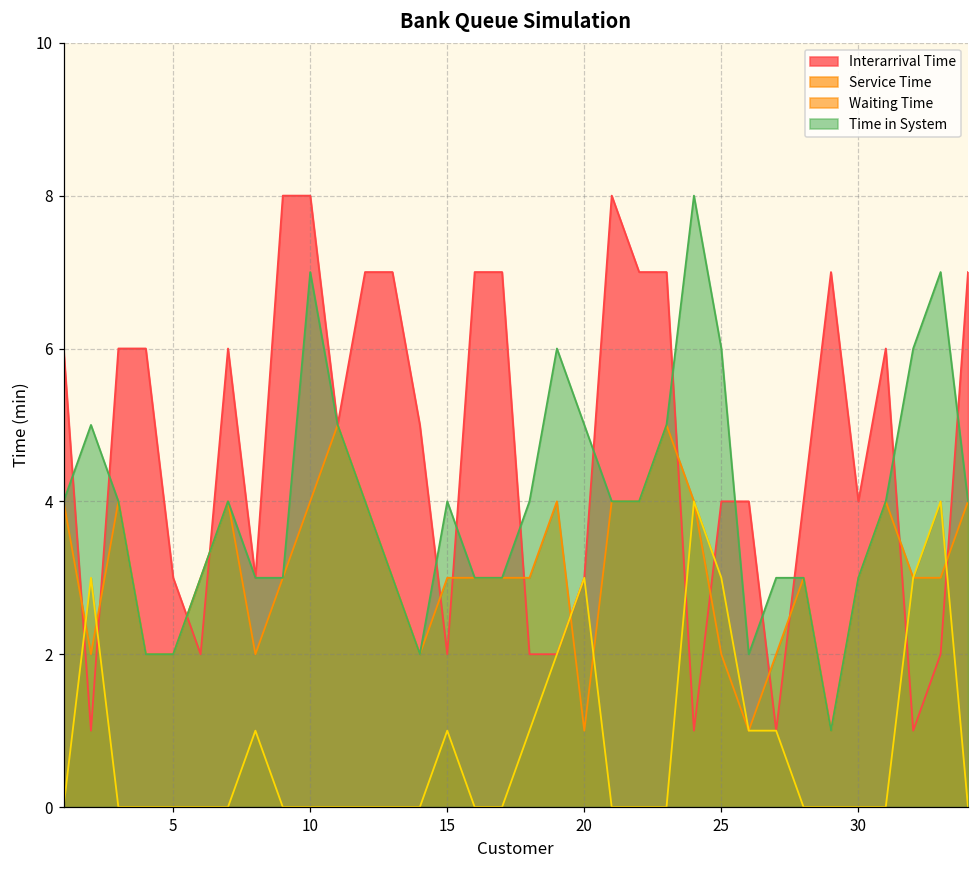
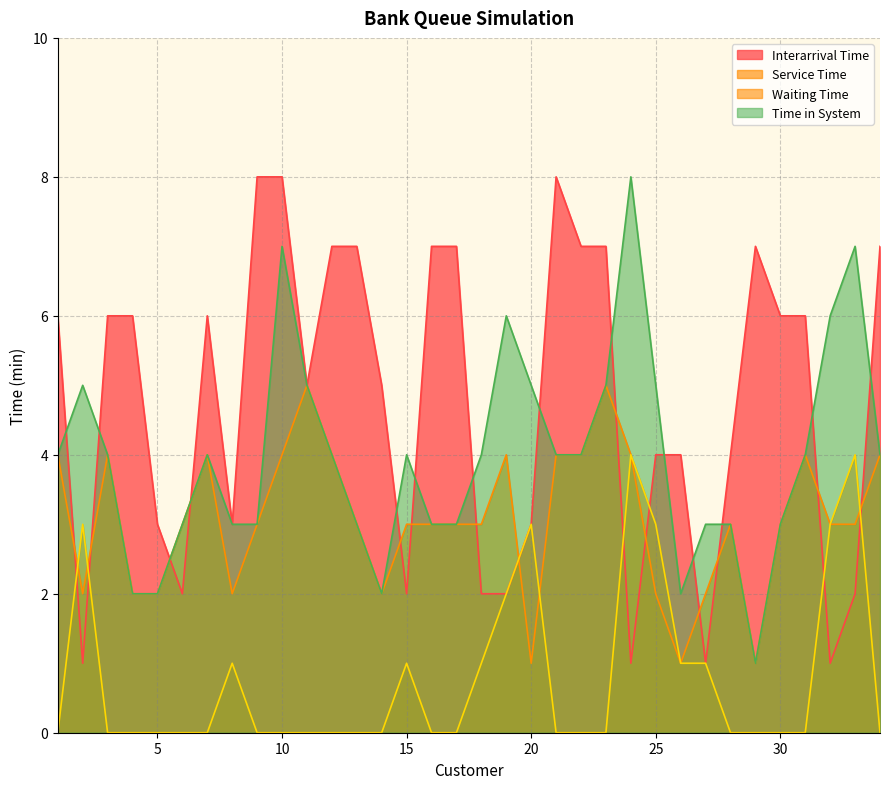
Time in System, 25: 6 -> 5
Interarrival Time, 30: 4 -> 6
